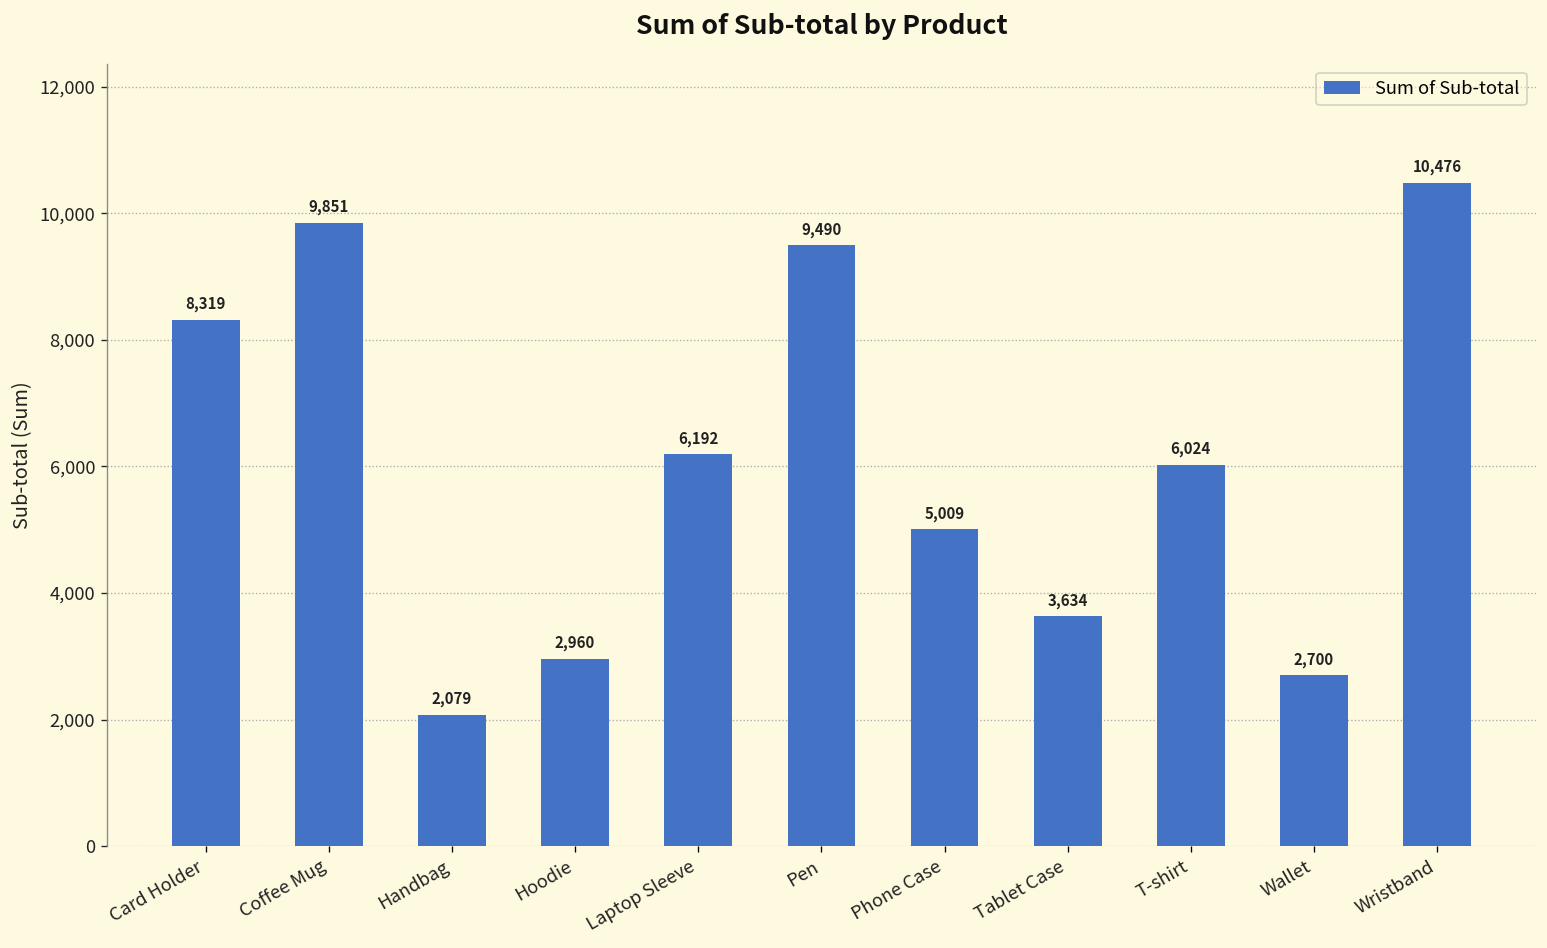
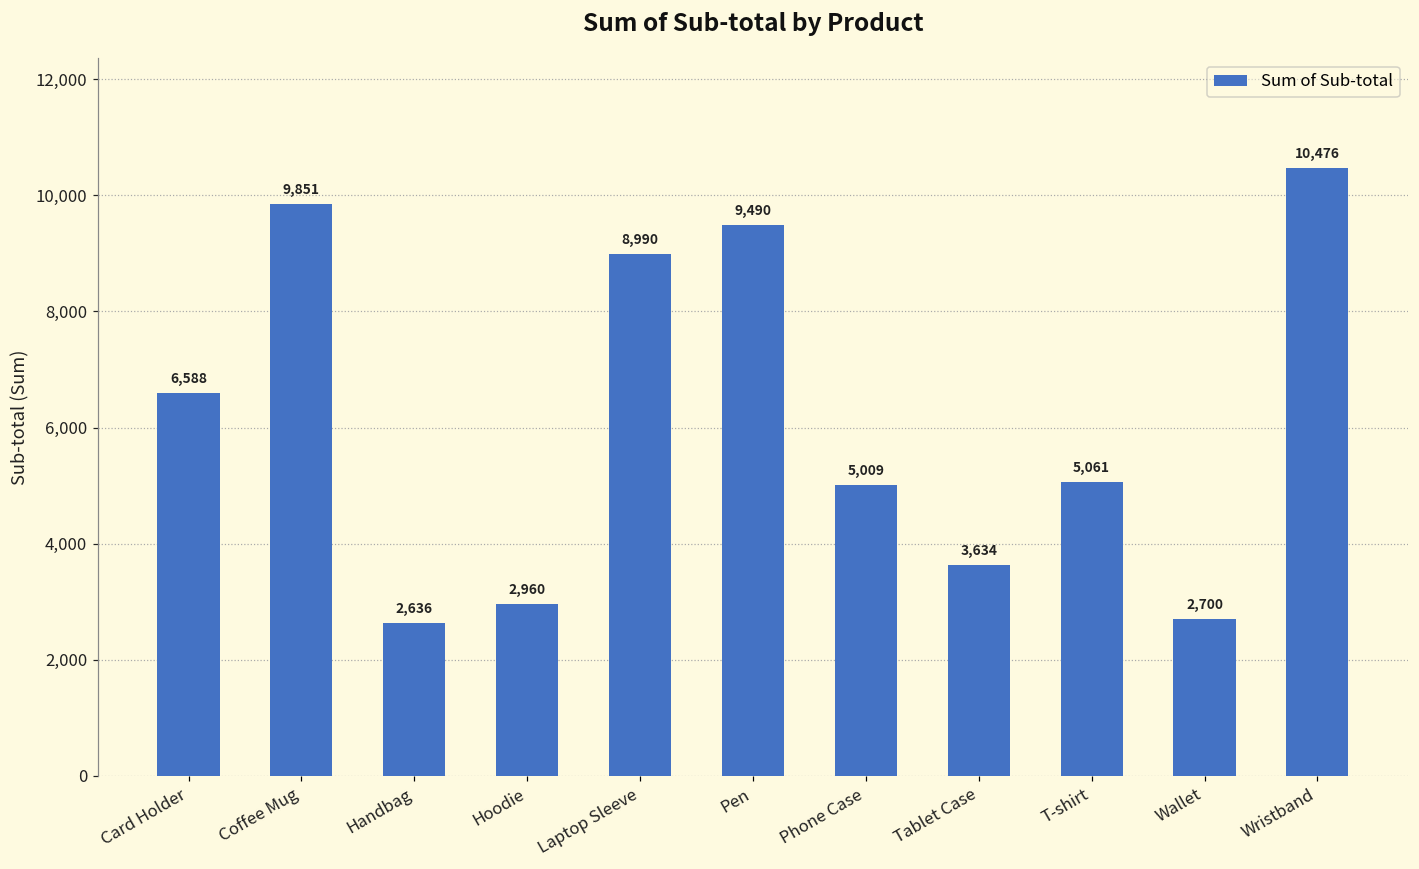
Card Holder: 8,319 -> 6,588
Handbag: 2,079 -> 2,636
Laptop Sleeve: 6,192 -> 8,990
T-shirt: 6,024 -> 5,061
